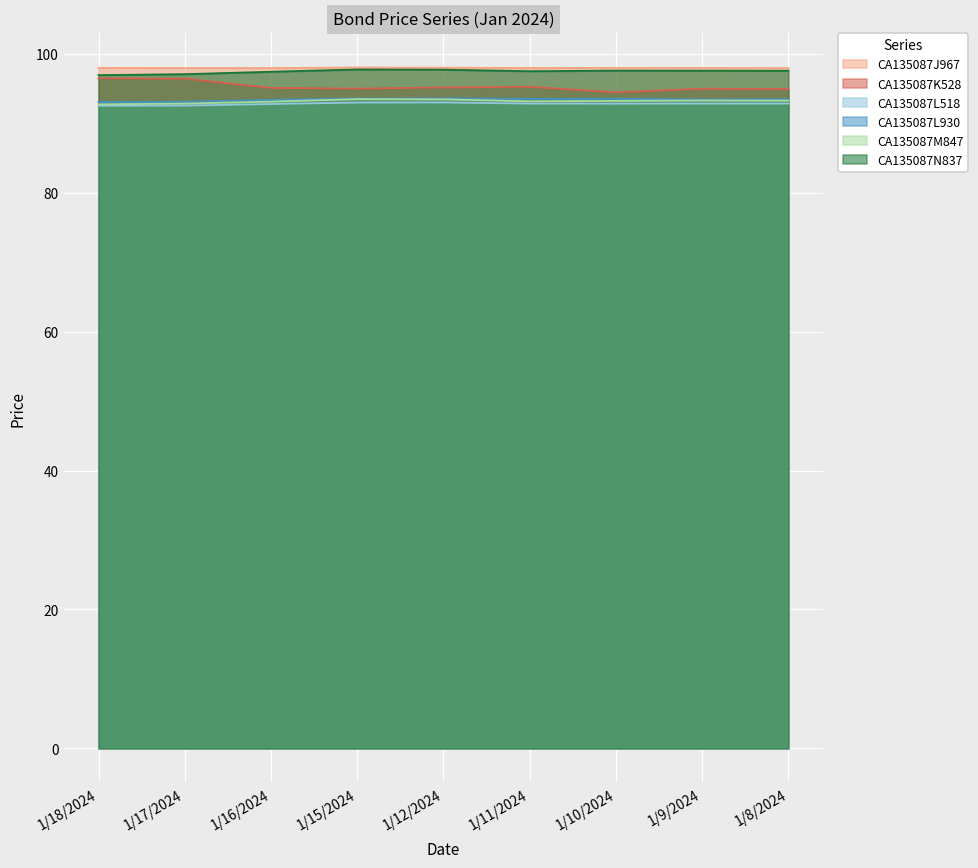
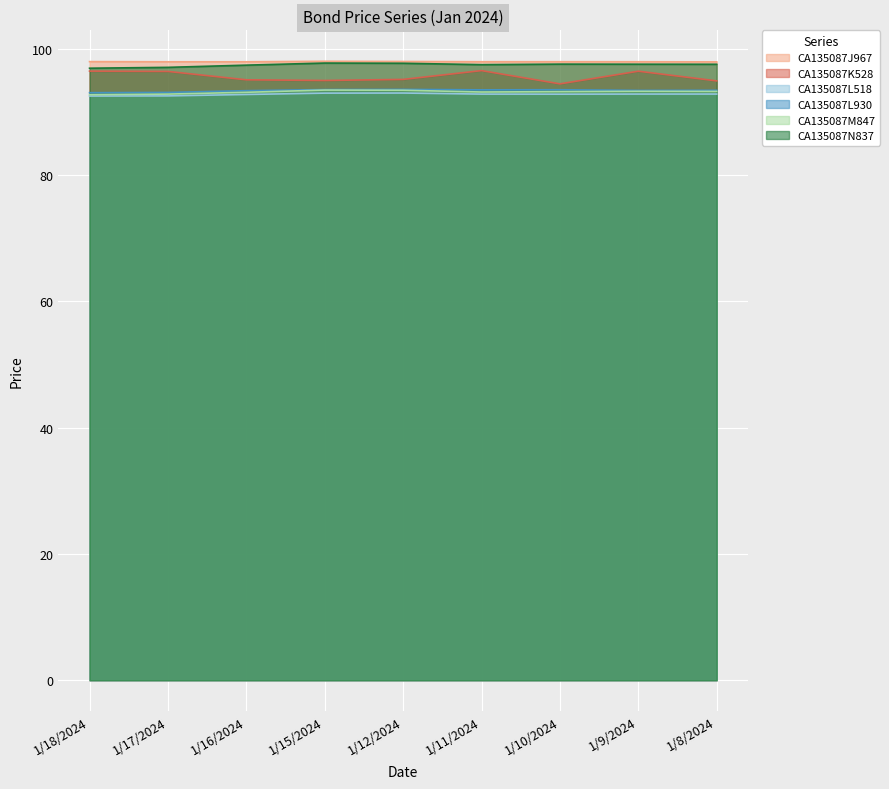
CA135087K528, 1/11/2024: 95 -> 97
CA135087K528, 1/9/2024: 95 -> 96
